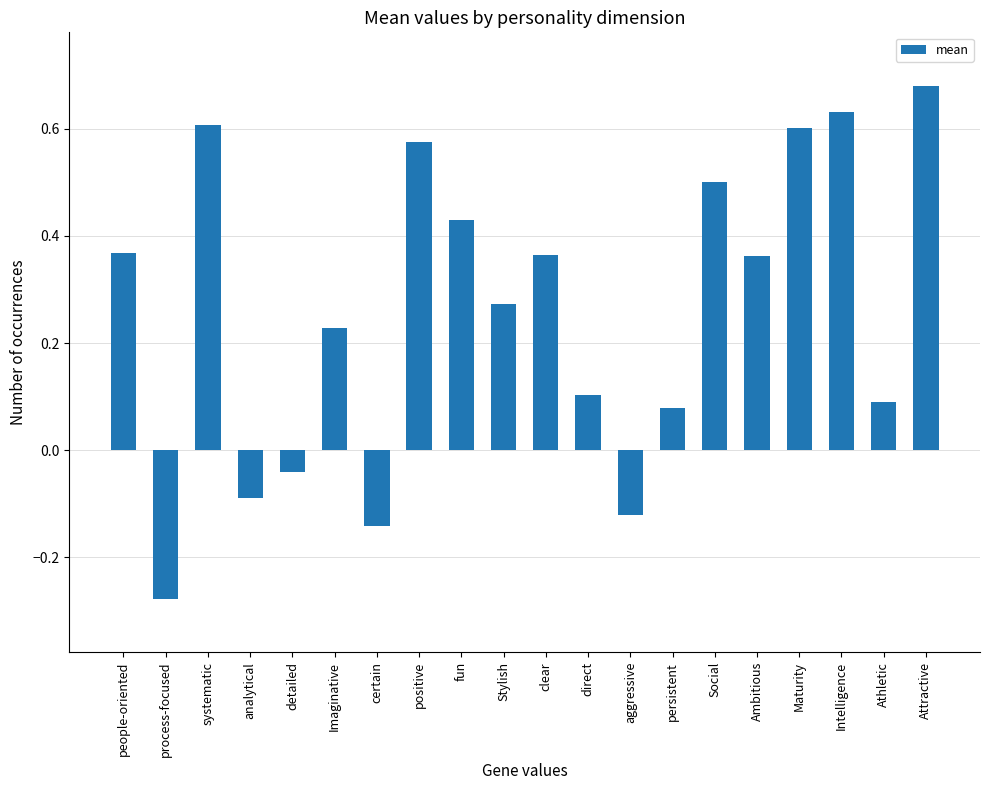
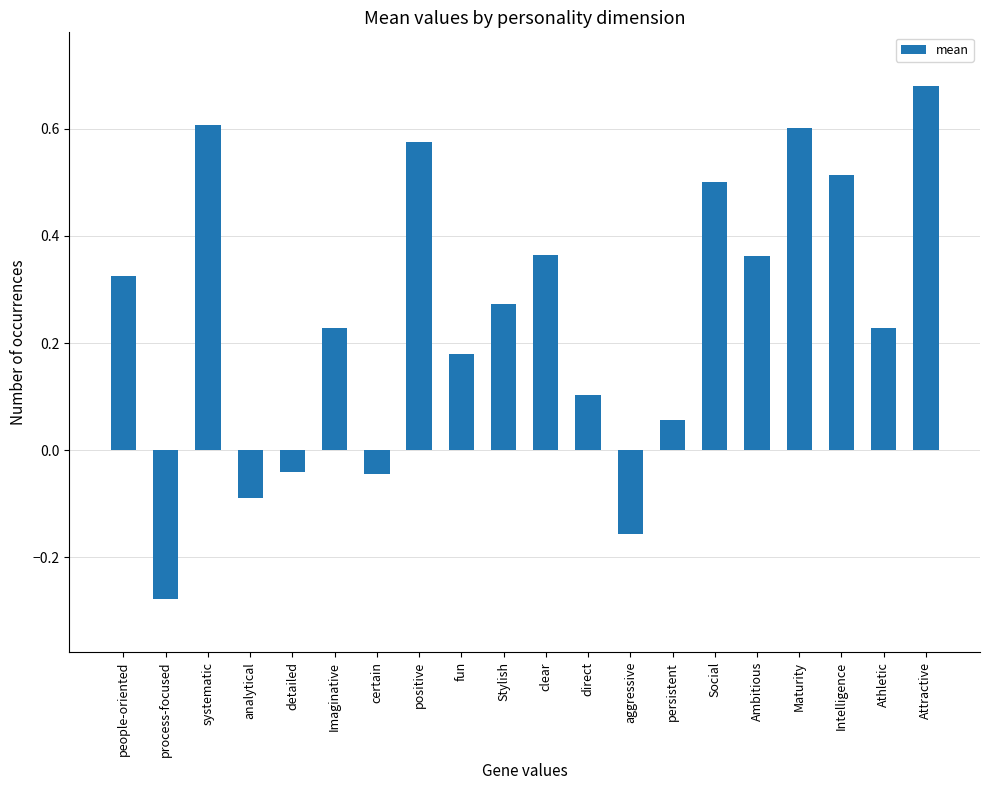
people-oriented: 0.37 -> 0.32
certain: -0.14 -> -0.04
fun: 0.43 -> 0.18
aggressive: -0.12 -> -0.16
persistent: 0.08 -> 0.06
Intelligence: 0.63 -> 0.51
Athletic: 0.09 -> 0.23
